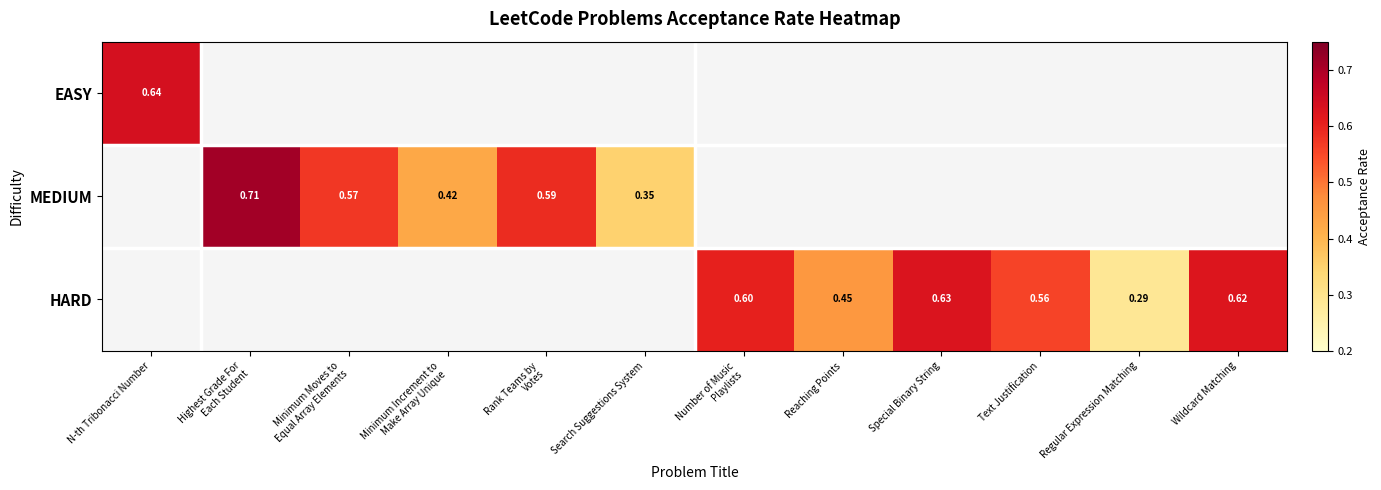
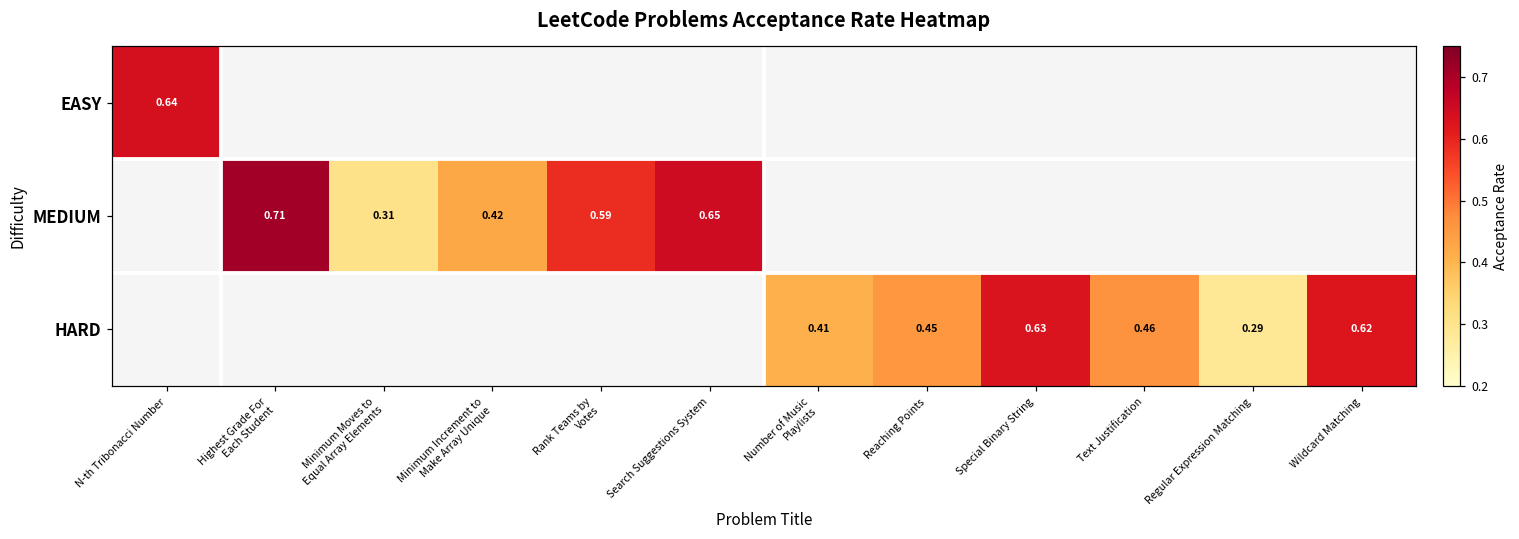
MEDIUM, Minimum Moves to Equal Array Elements: 0.57 -> 0.31
MEDIUM, Search Suggestions System: 0.35 -> 0.65
HARD, Number of Music Playlists: 0.60 -> 0.41
HARD, Text Justification: 0.56 -> 0.46
